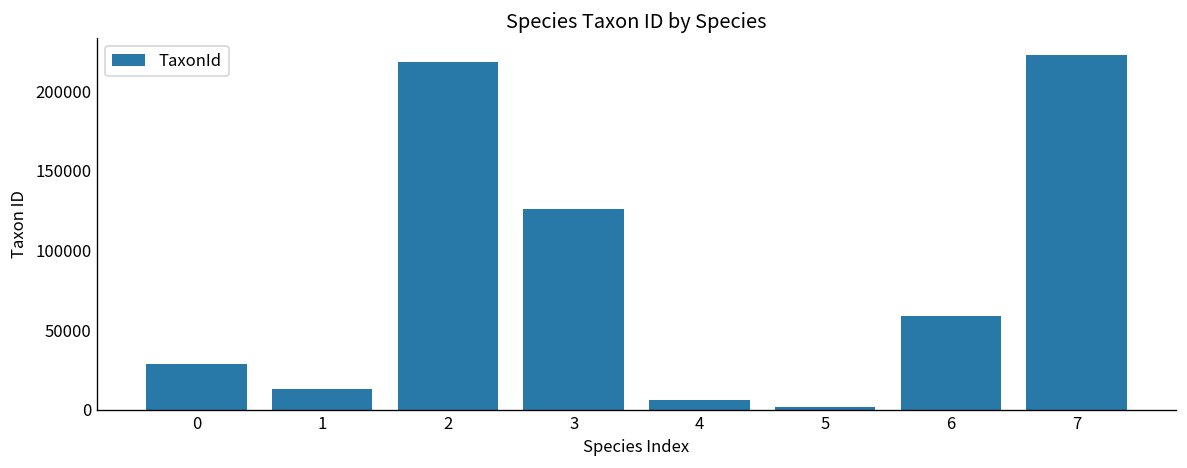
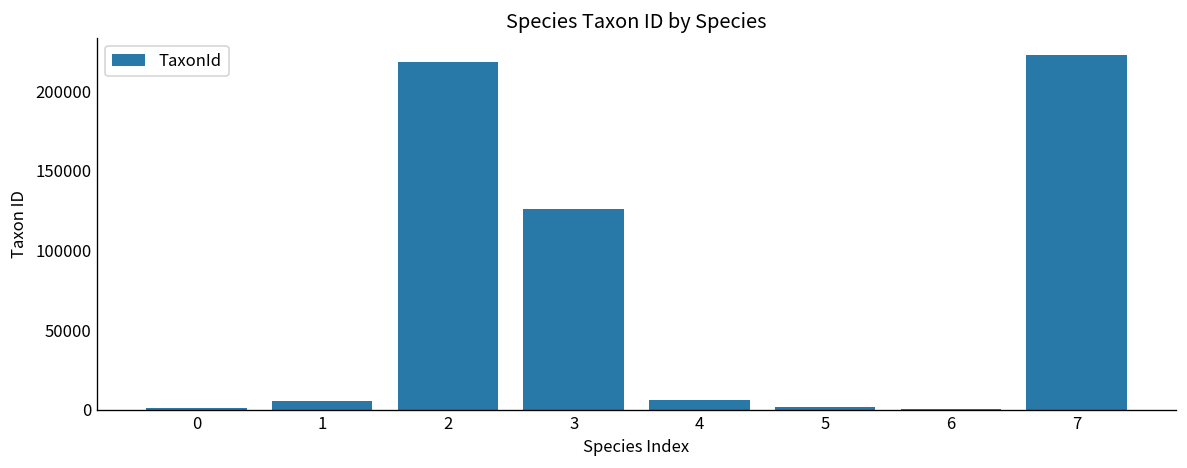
0: 29000 -> 1000
1: 13000 -> 5000
6: 59000 -> 1000
